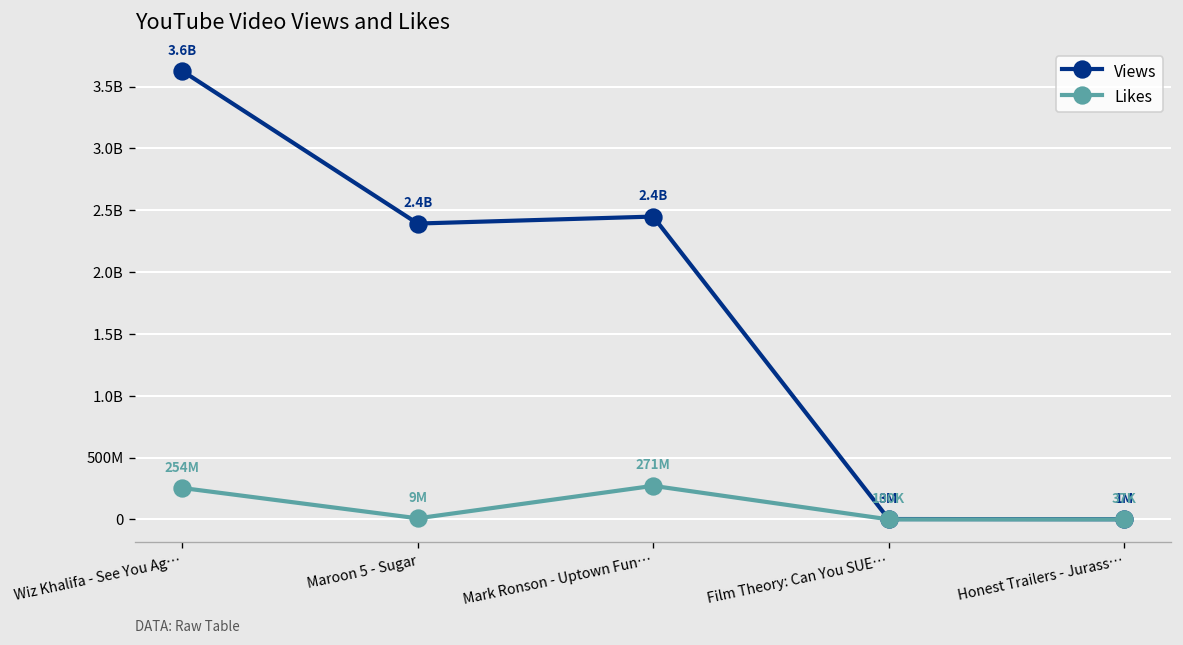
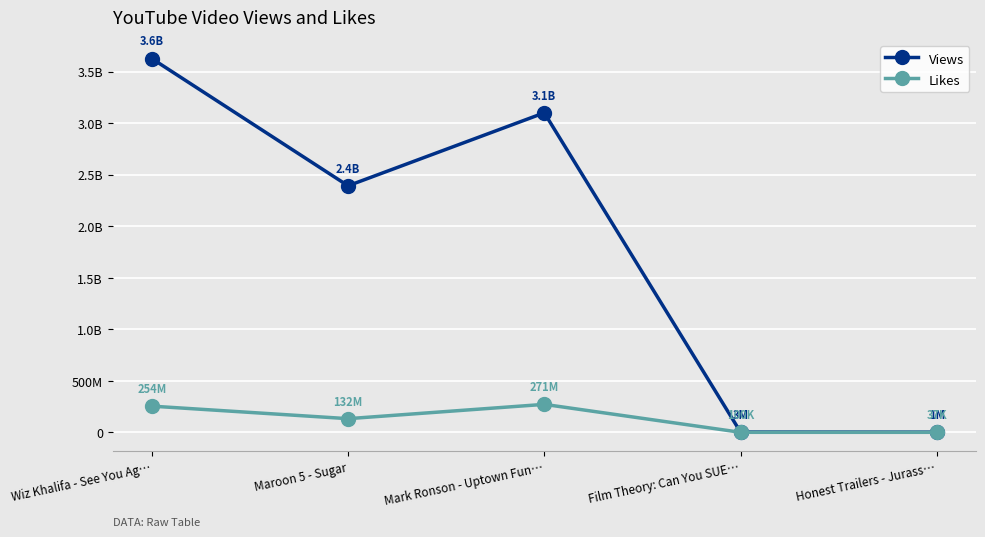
Likes, Maroon 5 - Sugar: 9M -> 132M
Views, Mark Ronson - Uptown Fun…: 2.4B -> 3.1B
